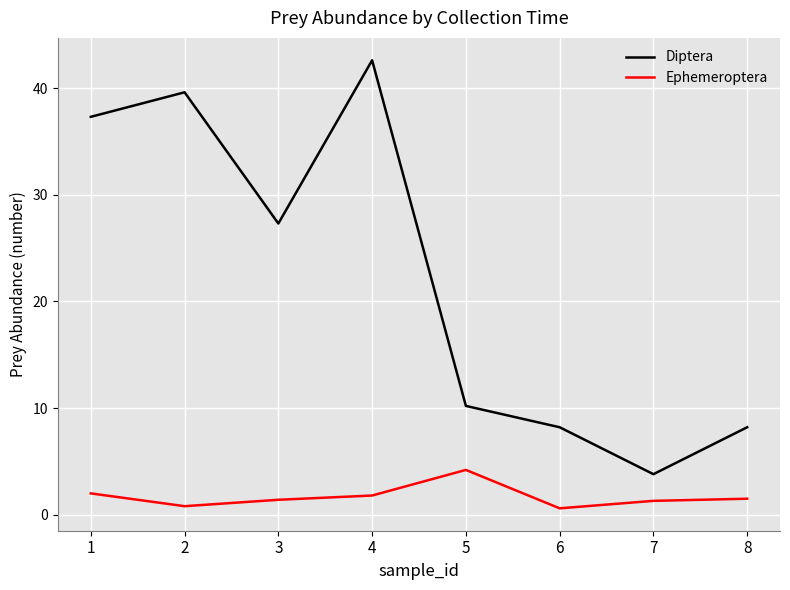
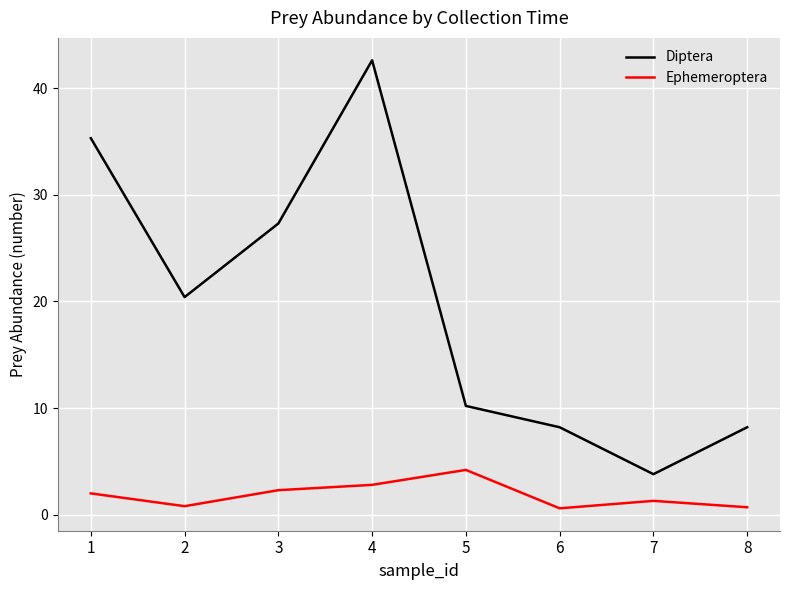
Diptera, 1: 37.3 -> 35.3
Diptera, 2: 39.6 -> 20.4
Ephemeroptera, 3: 1.4 -> 2.3
Ephemeroptera, 4: 1.8 -> 2.8
Ephemeroptera, 8: 1.5 -> 0.7
